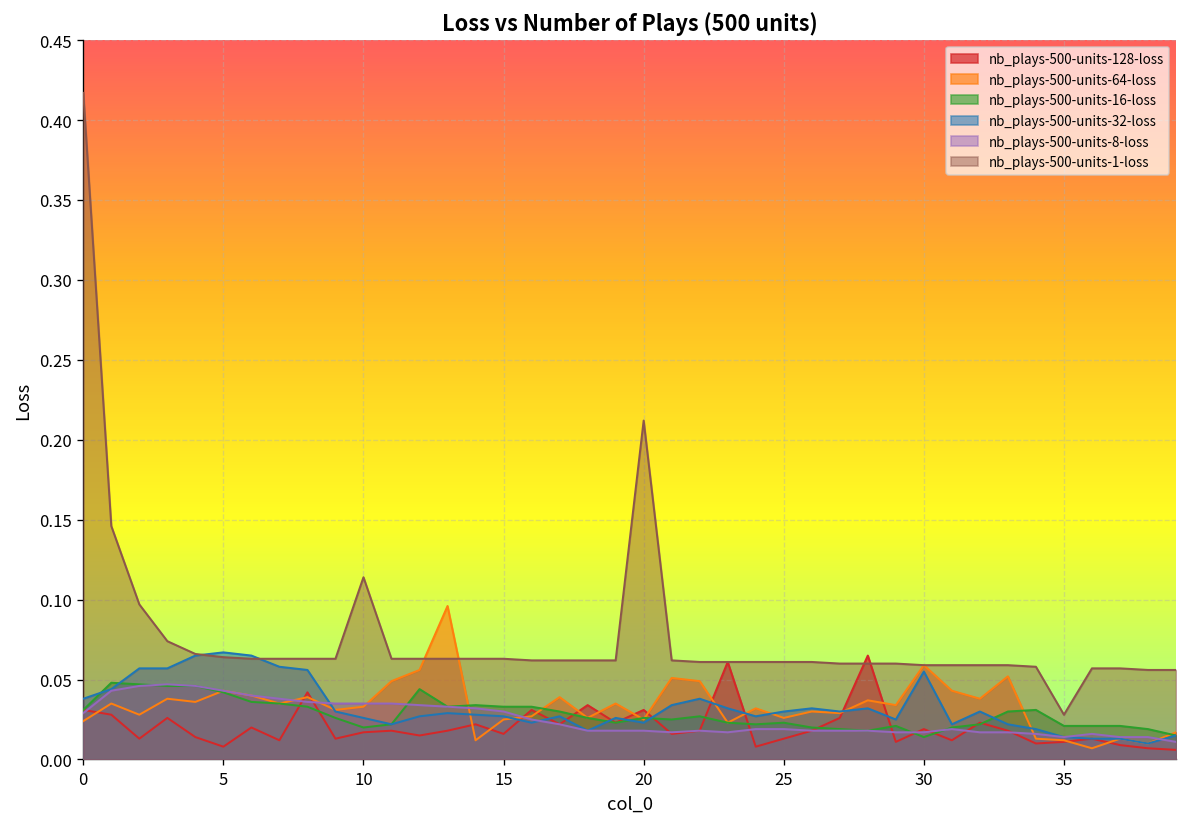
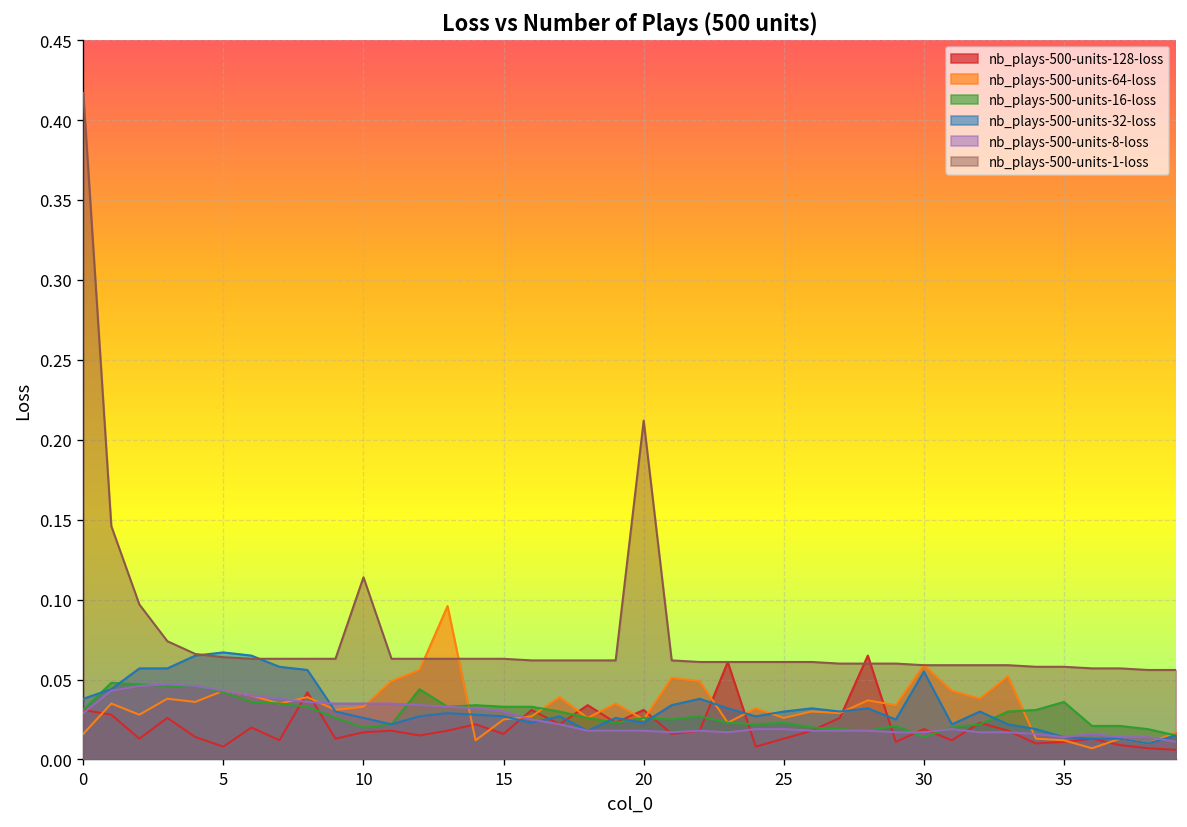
nb_plays-500-units-64-loss, 0: 0.024 -> 0.016
nb_plays-500-units-16-loss, 35: 0.021 -> 0.036
nb_plays-500-units-1-loss, 35: 0.028 -> 0.058
